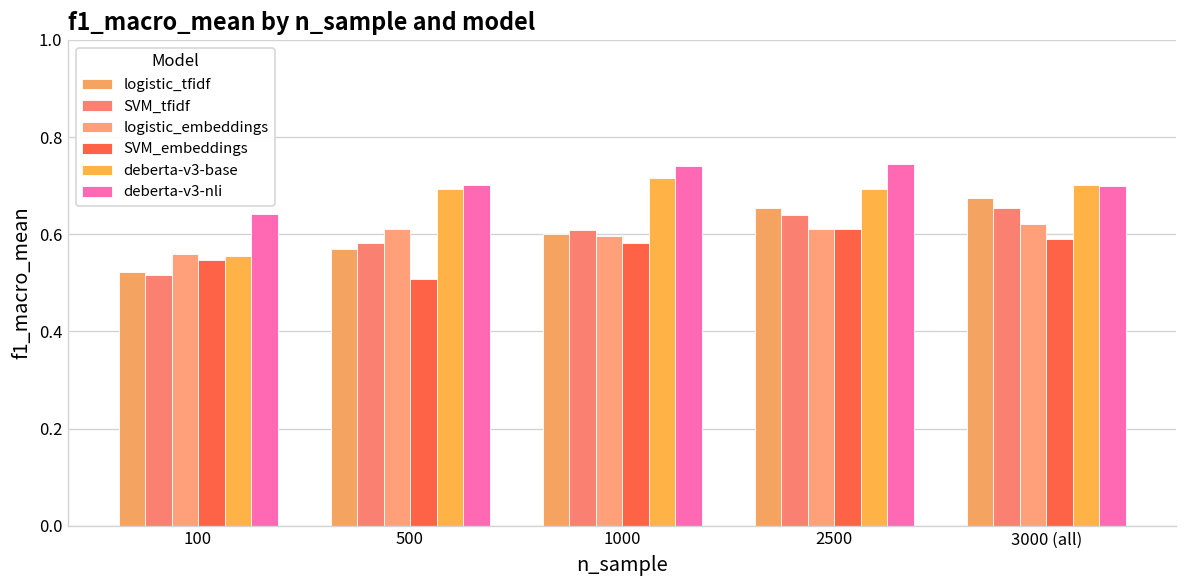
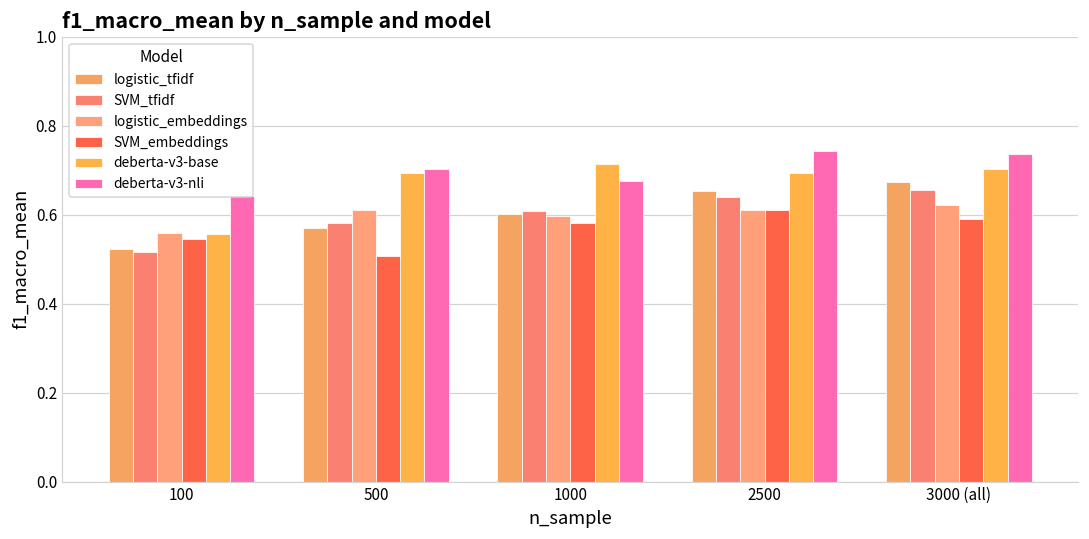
deberta-v3-nli, 1000: 0.74 -> 0.68
deberta-v3-nli, 3000 (all): 0.70 -> 0.74
